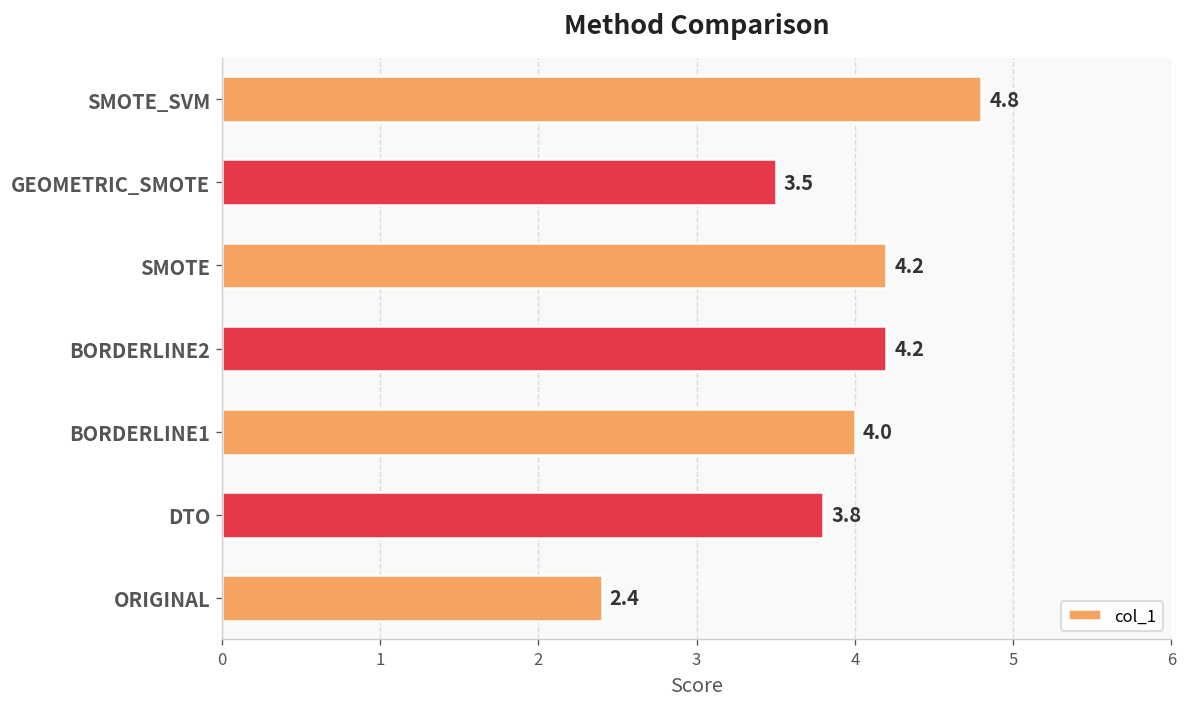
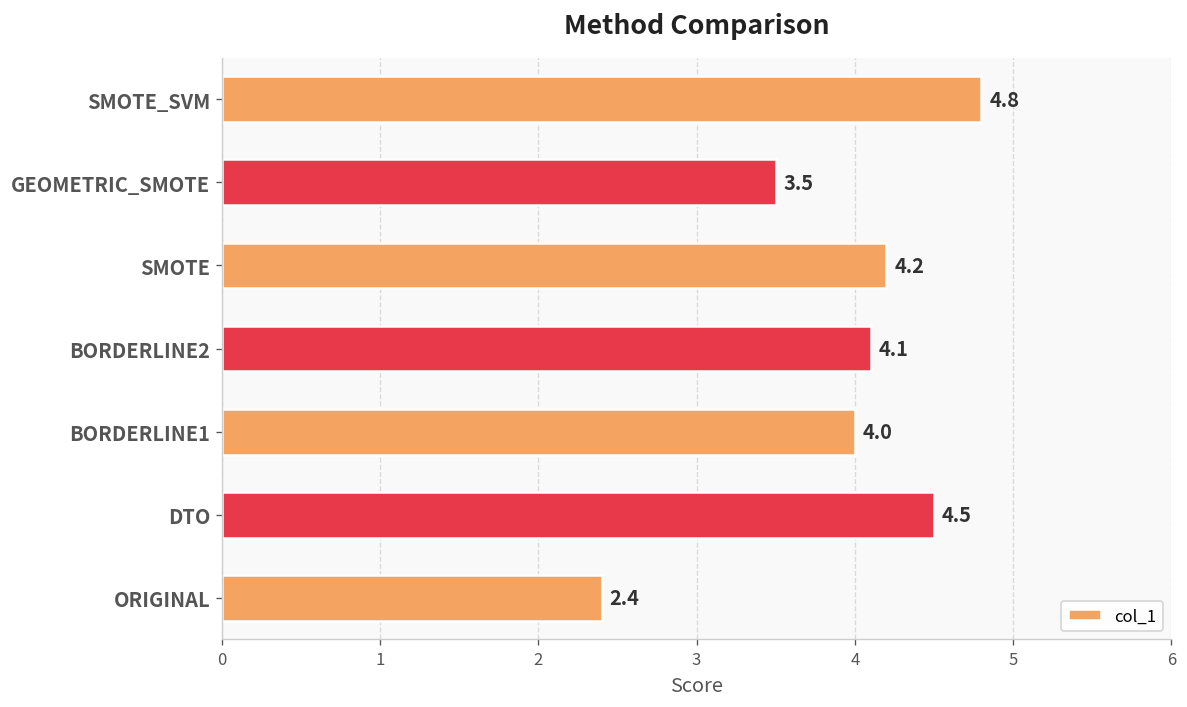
BORDERLINE2: 4.2 -> 4.1
DTO: 3.8 -> 4.5
